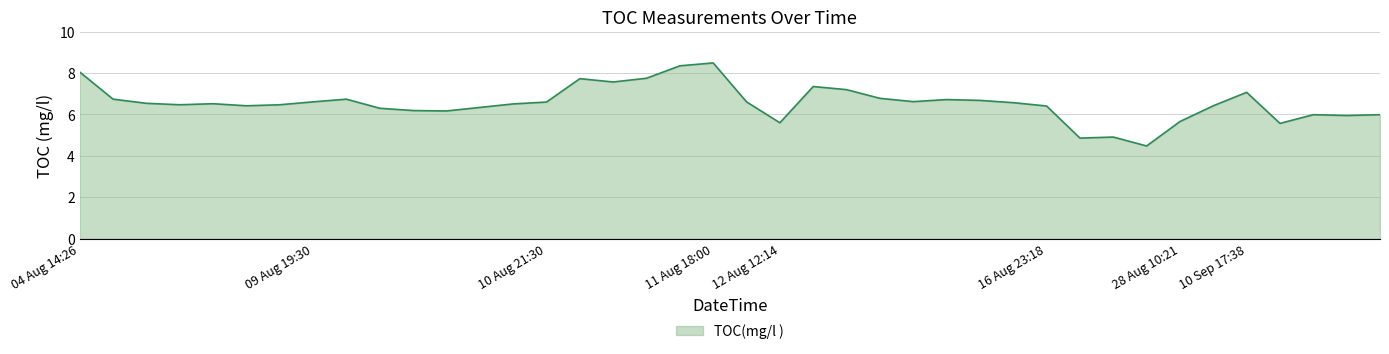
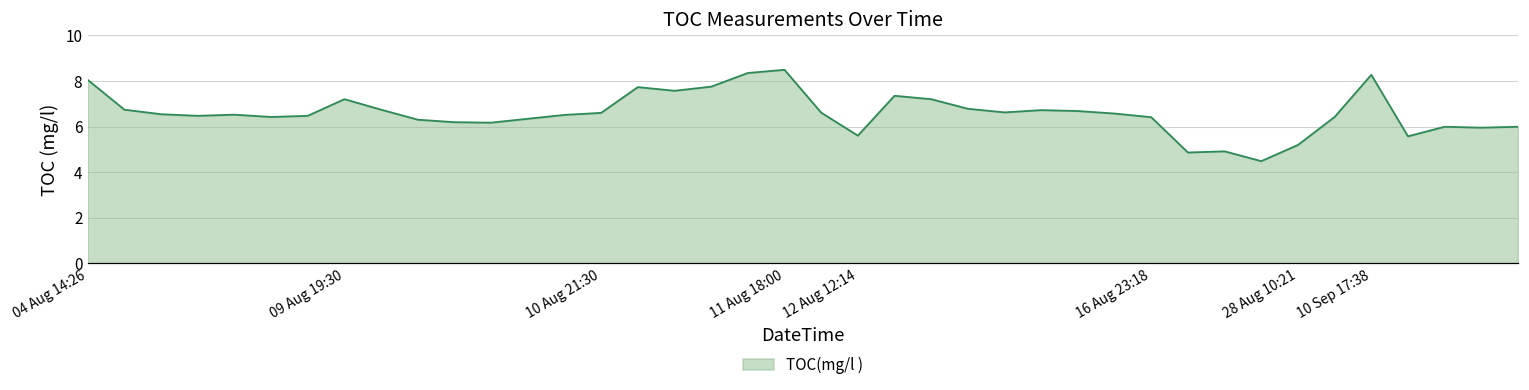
09 Aug 19:30: 6.6 -> 7.2
28 Aug 10:21: 5.7 -> 5.2
10 Sep 17:38: 7.1 -> 8.3
